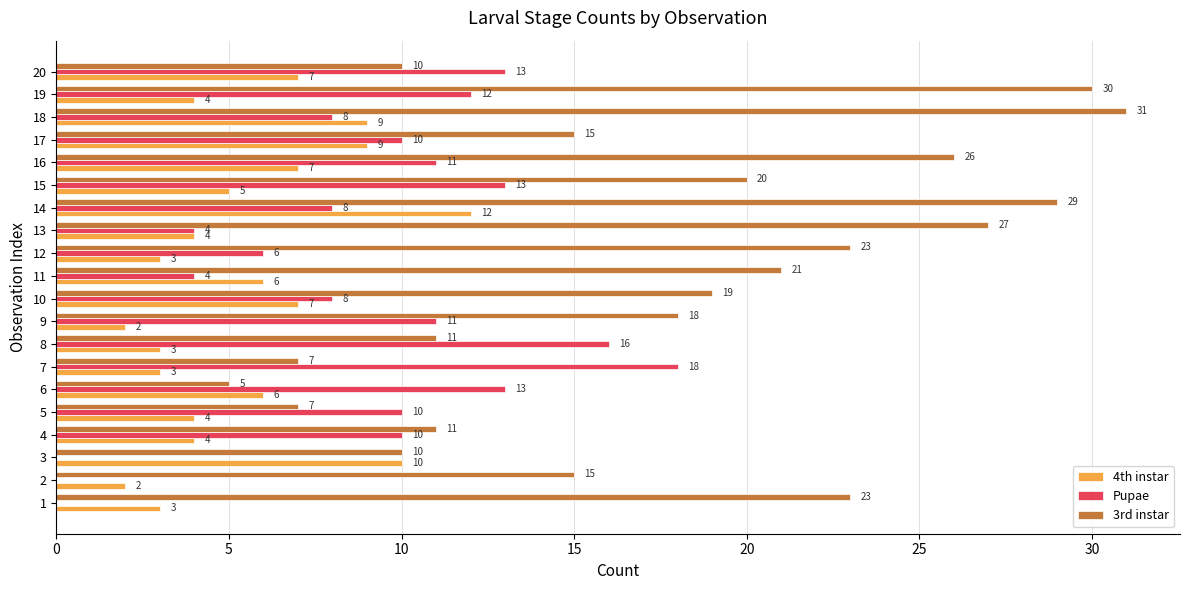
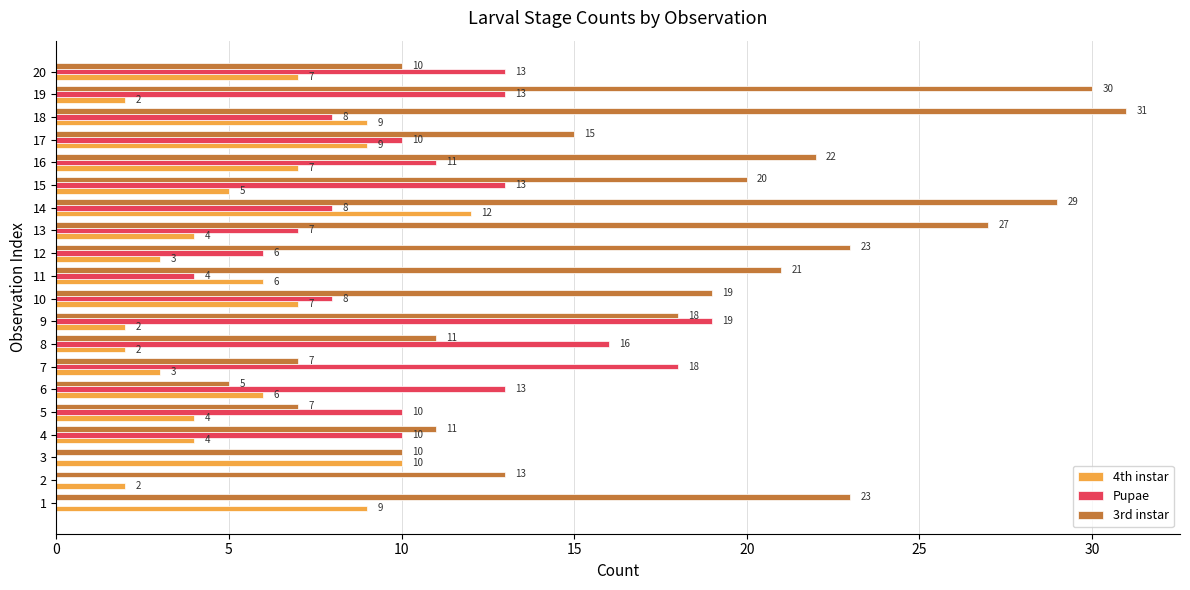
Pupae, 19: 12 -> 13
4th instar, 19: 4 -> 2
3rd instar, 16: 26 -> 22
Pupae, 13: 4 -> 7
Pupae, 9: 11 -> 19
4th instar, 8: 3 -> 2
3rd instar, 2: 15 -> 13
4th instar, 1: 3 -> 9
